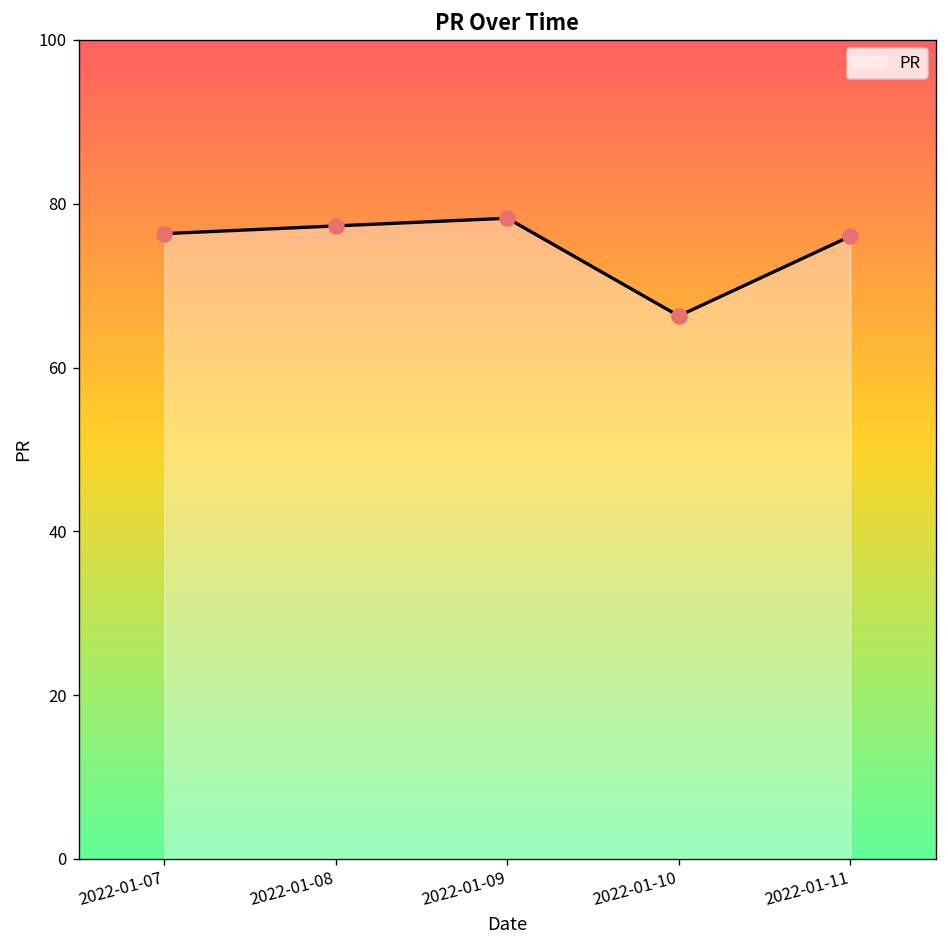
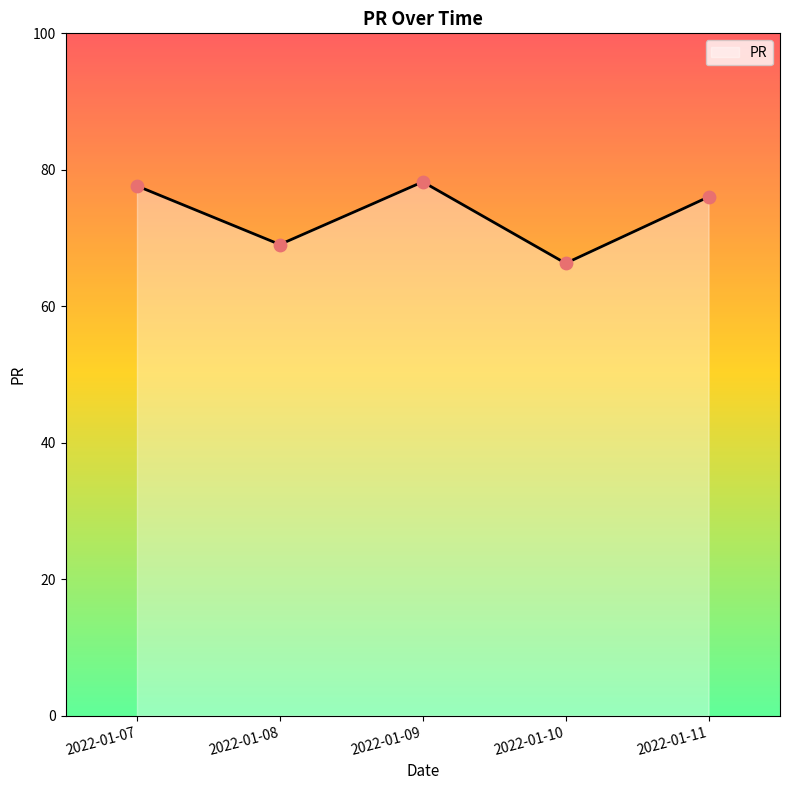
2022-01-07: 76 -> 78
2022-01-08: 77 -> 69
